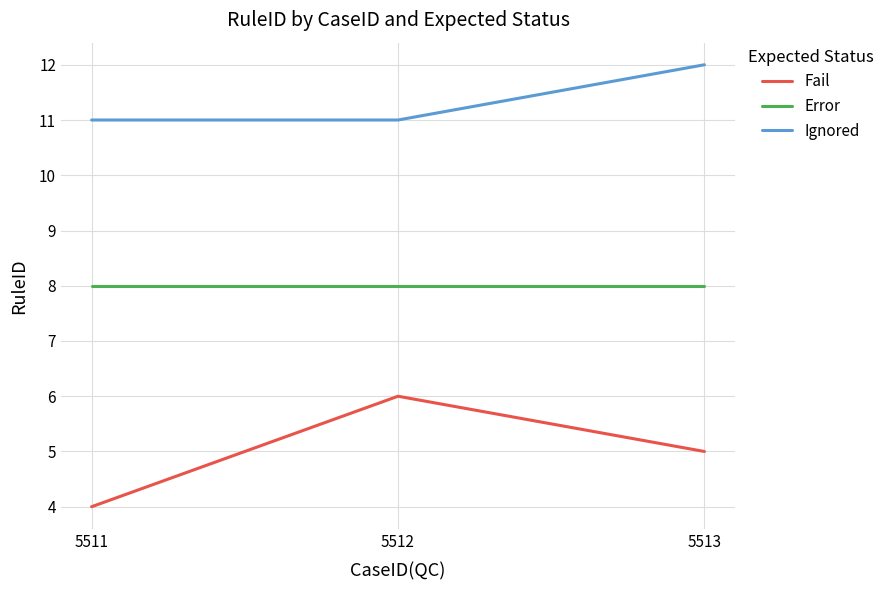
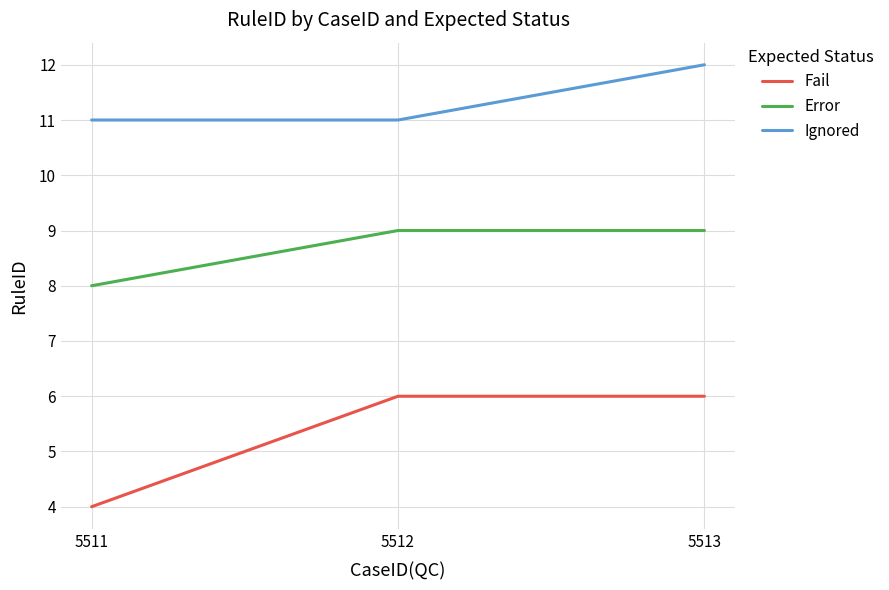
Error, 5512: 8 -> 9
Fail, 5513: 5 -> 6
Error, 5513: 8 -> 9
